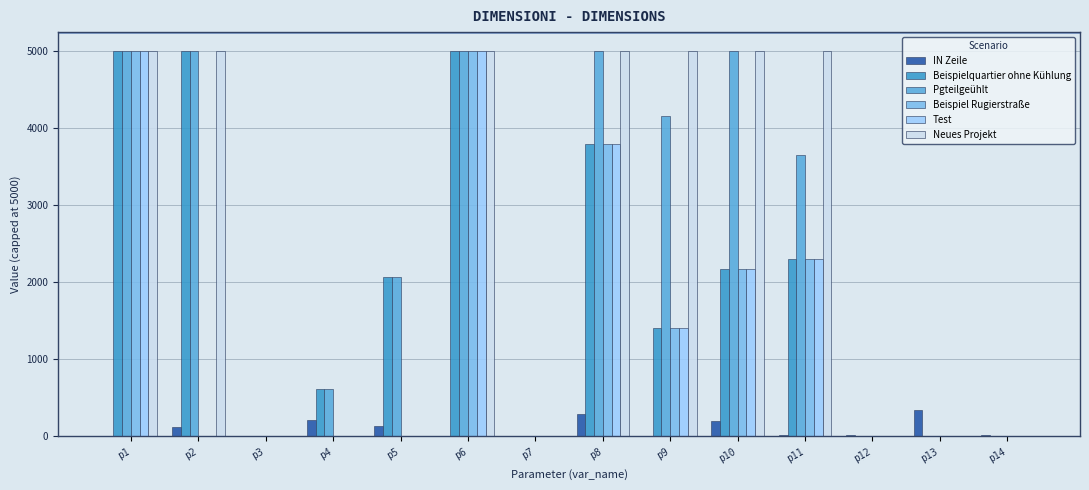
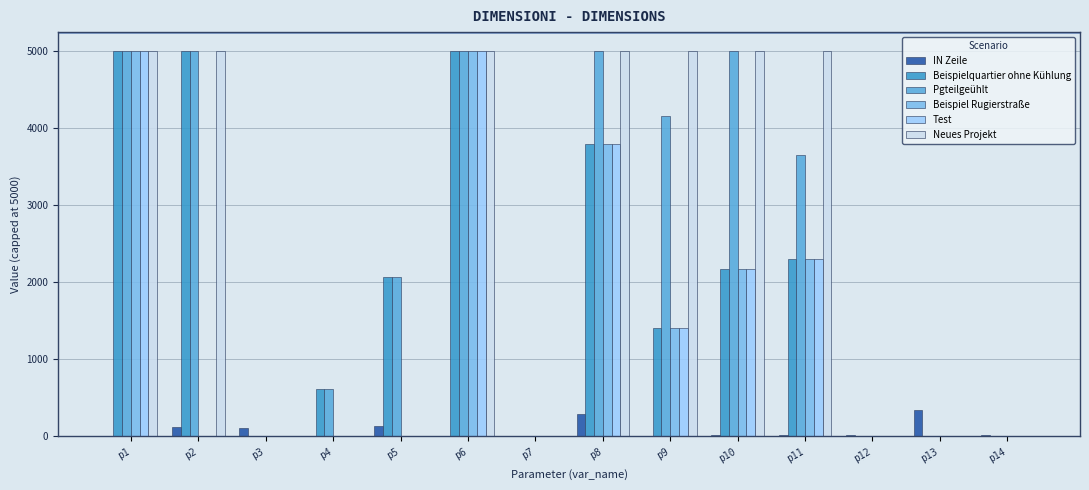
IN Zeile, p3: 0 -> 100
IN Zeile, p4: 200 -> 0
IN Zeile, p10: 200 -> 0
